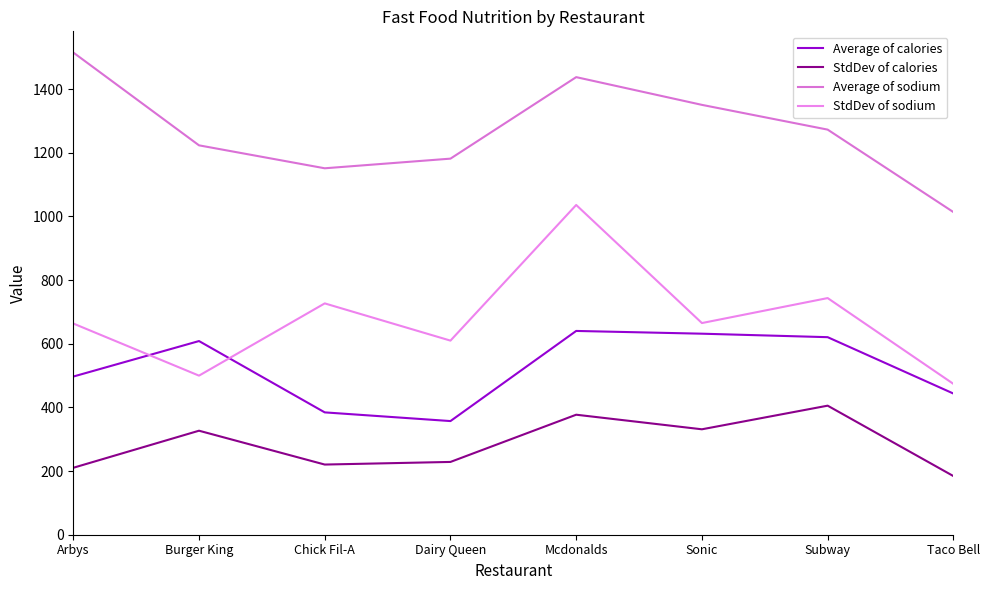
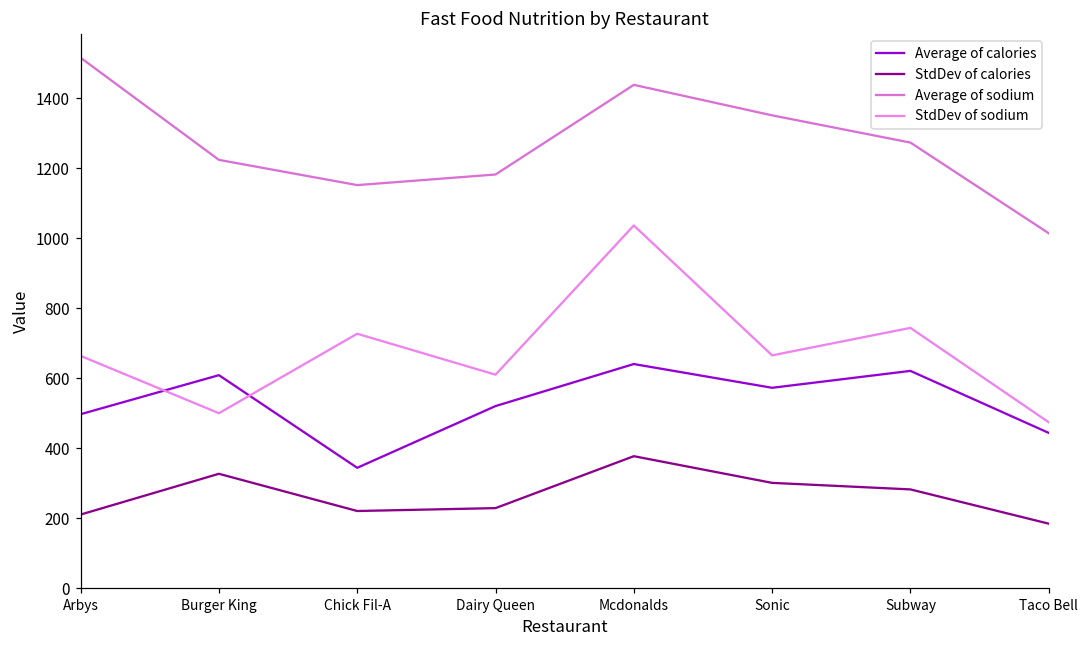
Average of calories, Chick Fil-A: 380 -> 340
Average of calories, Dairy Queen: 360 -> 520
Average of calories, Sonic: 630 -> 570
StdDev of calories, Sonic: 330 -> 300
StdDev of calories, Subway: 410 -> 280
